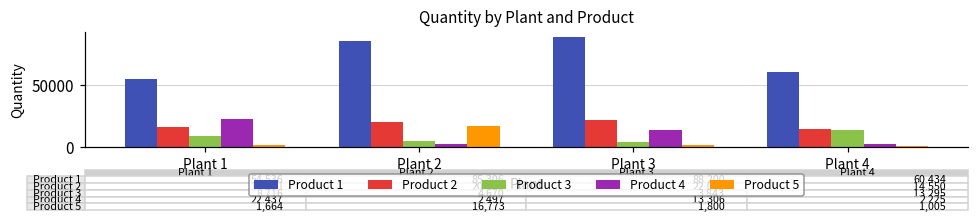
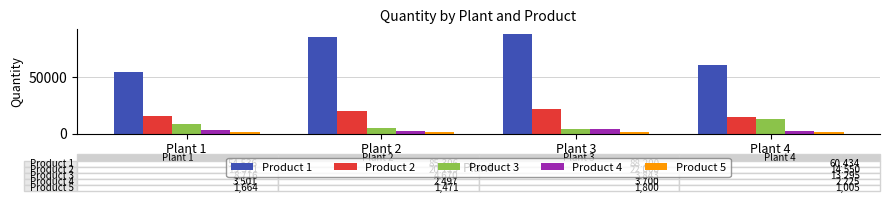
Product 4, Plant 1: 22,437 -> 3,501
Product 5, Plant 2: 16,773 -> 1,471
Product 4, Plant 3: 13,306 -> 3,700
